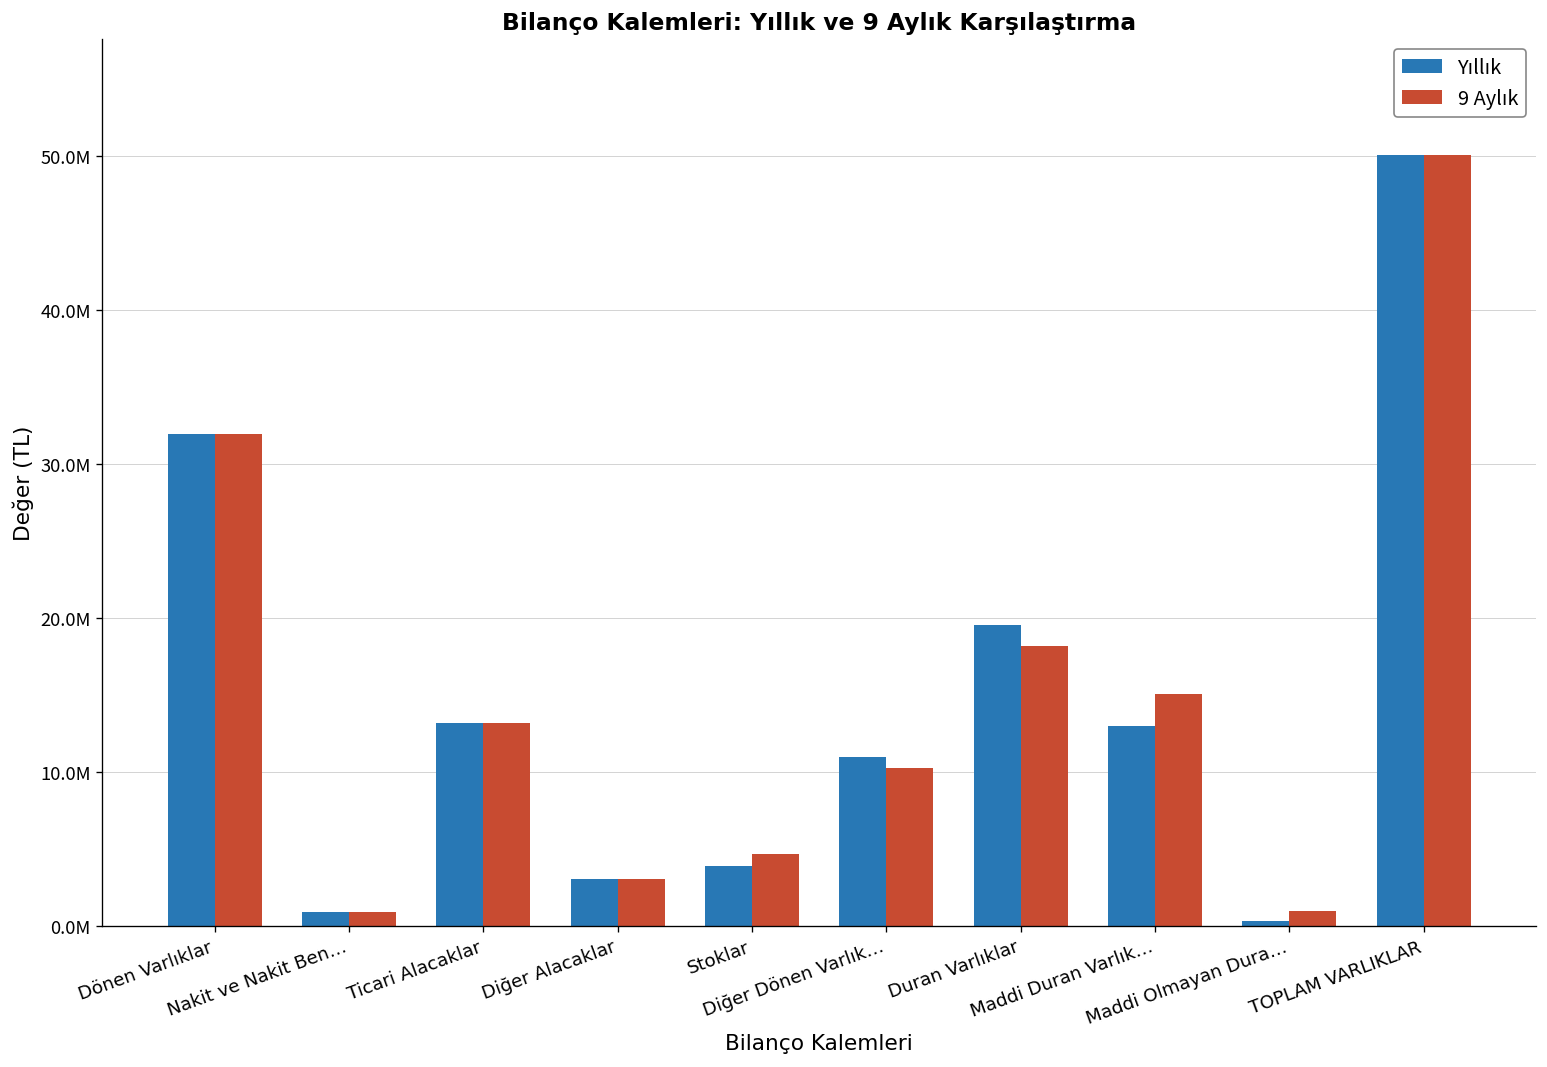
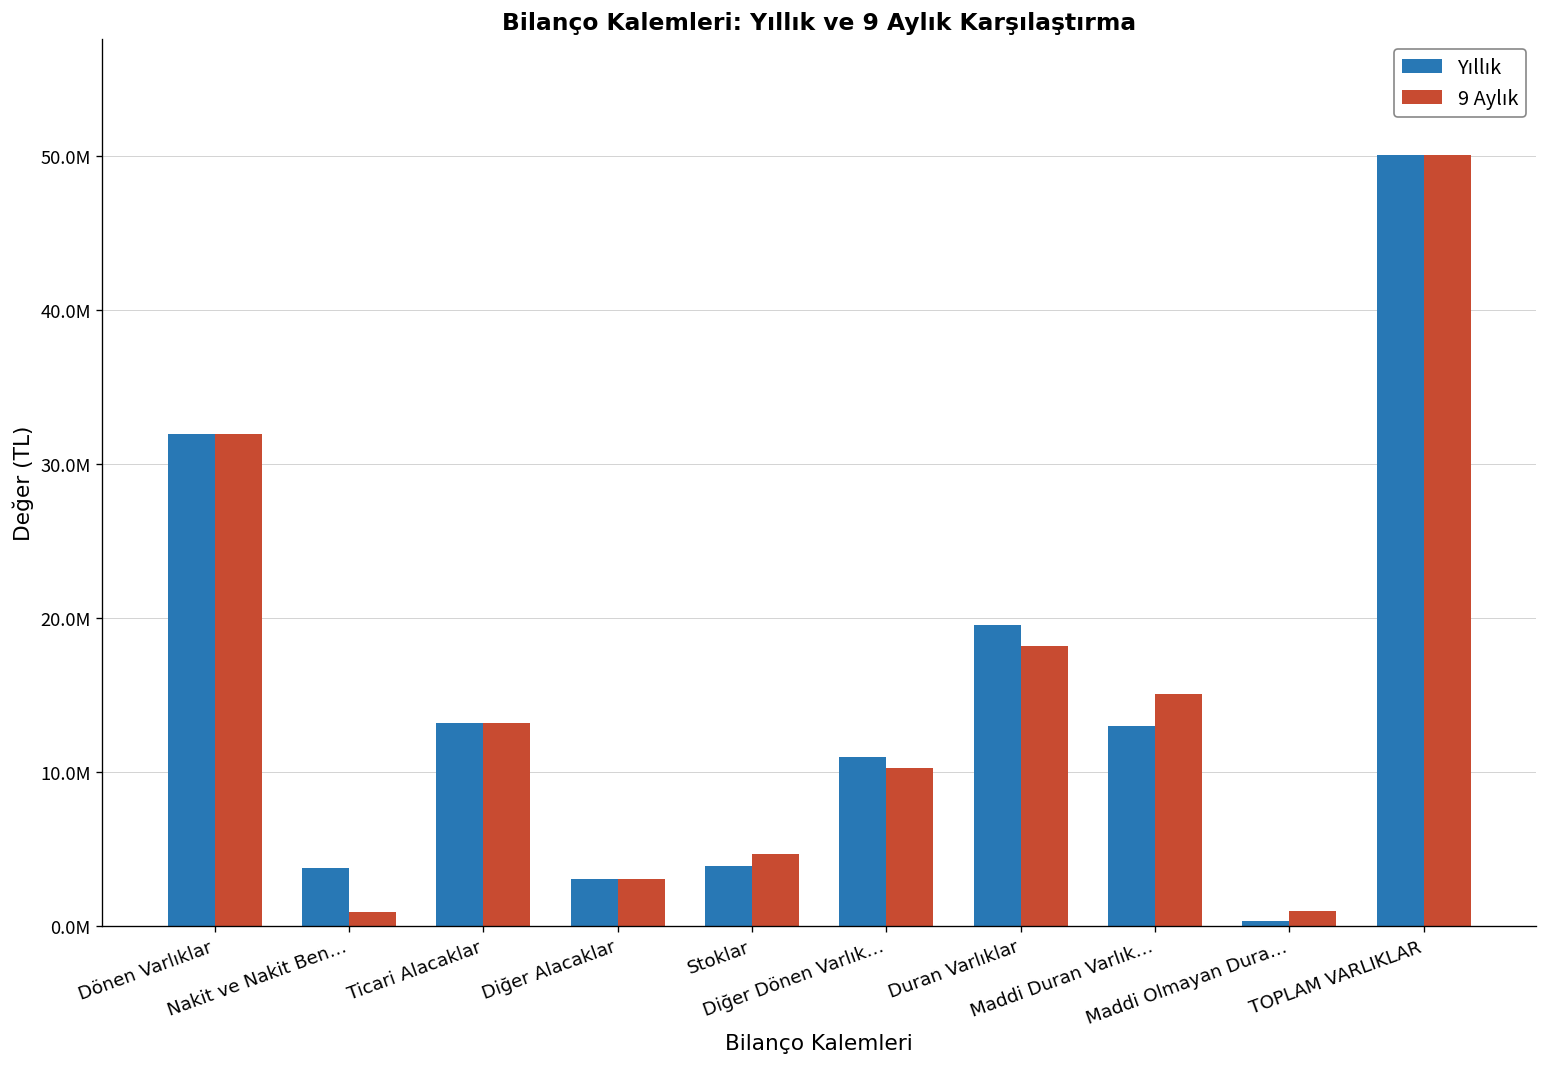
Yıllık, Nakit ve Nakit Ben…: 900000 -> 3700000
